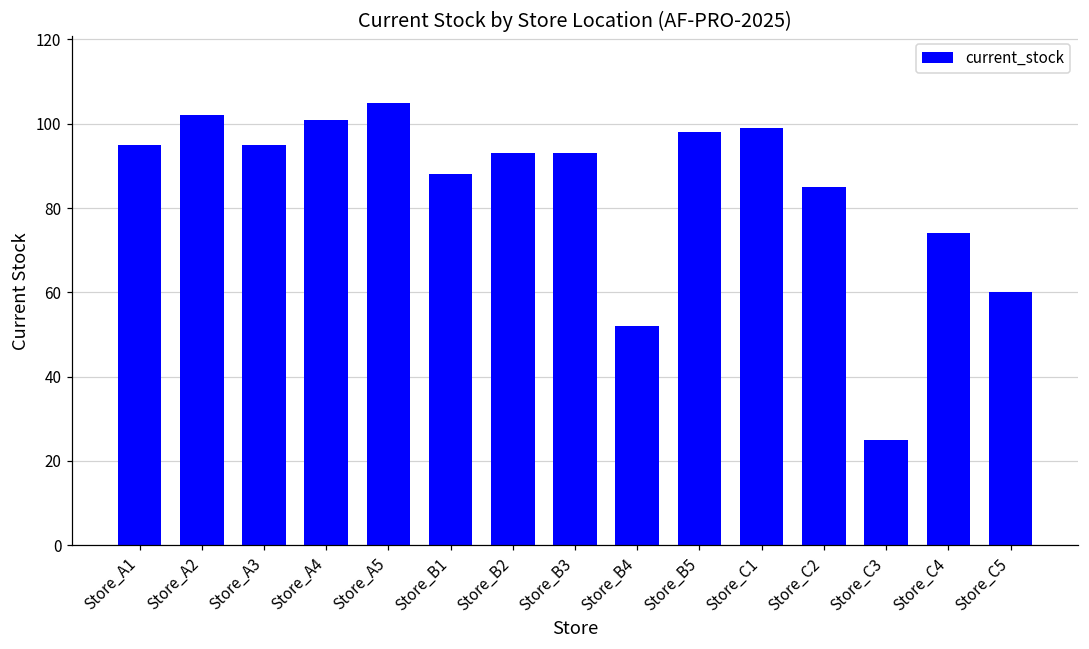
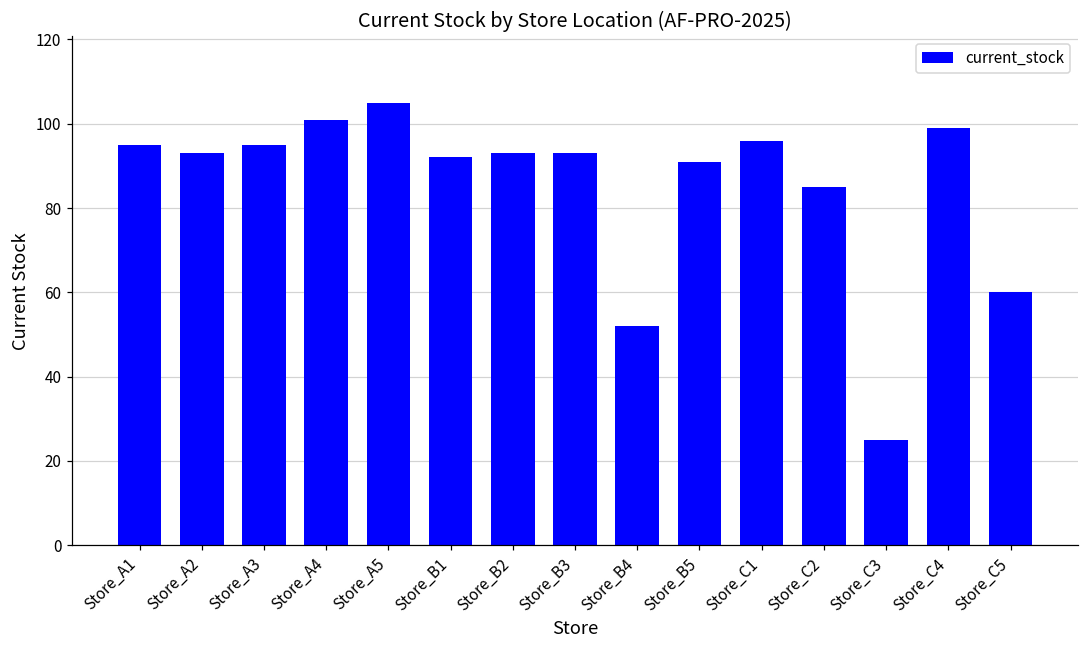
Store_A2: 102 -> 93
Store_B1: 88 -> 92
Store_B5: 98 -> 91
Store_C1: 99 -> 96
Store_C4: 74 -> 99
